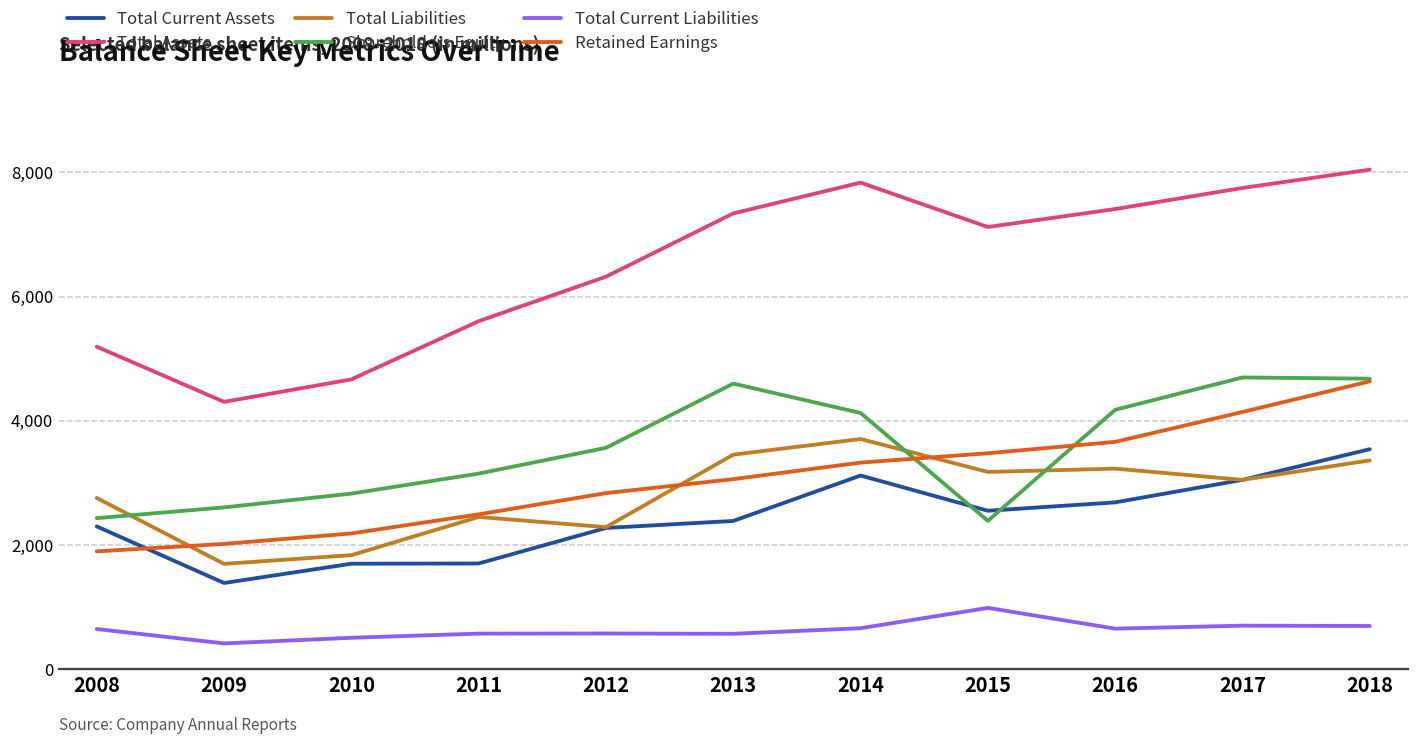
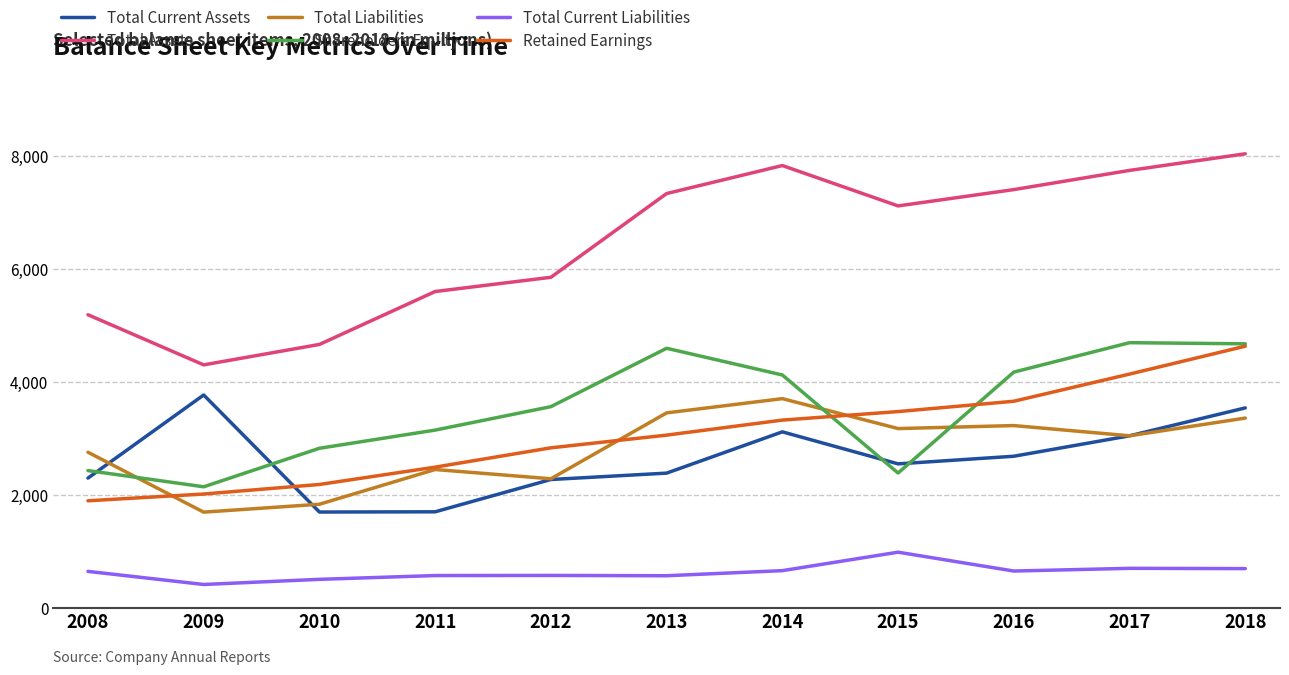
Total Current Assets, 2009: 1,400 -> 3,800
Shareholders Equity, 2009: 2,600 -> 2,100
Total Assets, 2012: 6,300 -> 5,900
